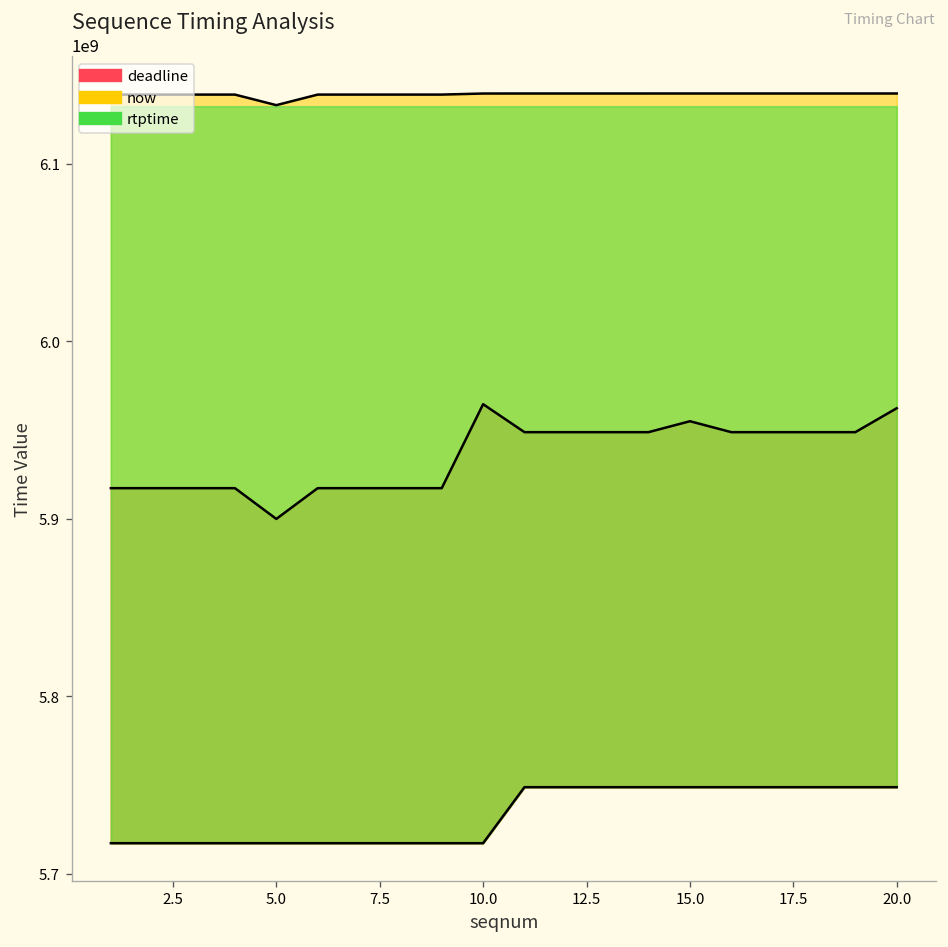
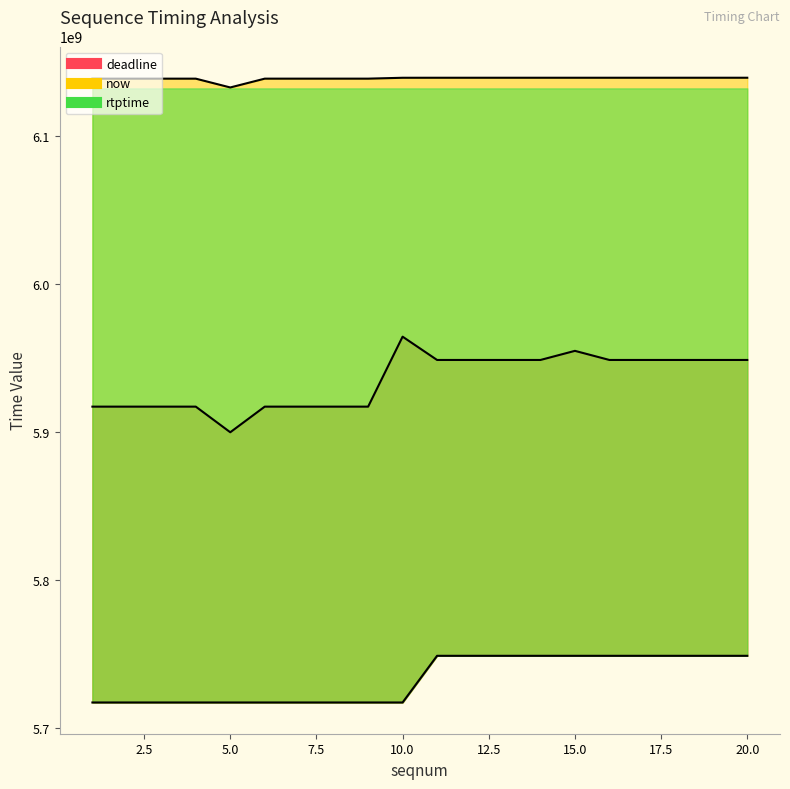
deadline, 20.0: 5962000000 -> 5949000000
